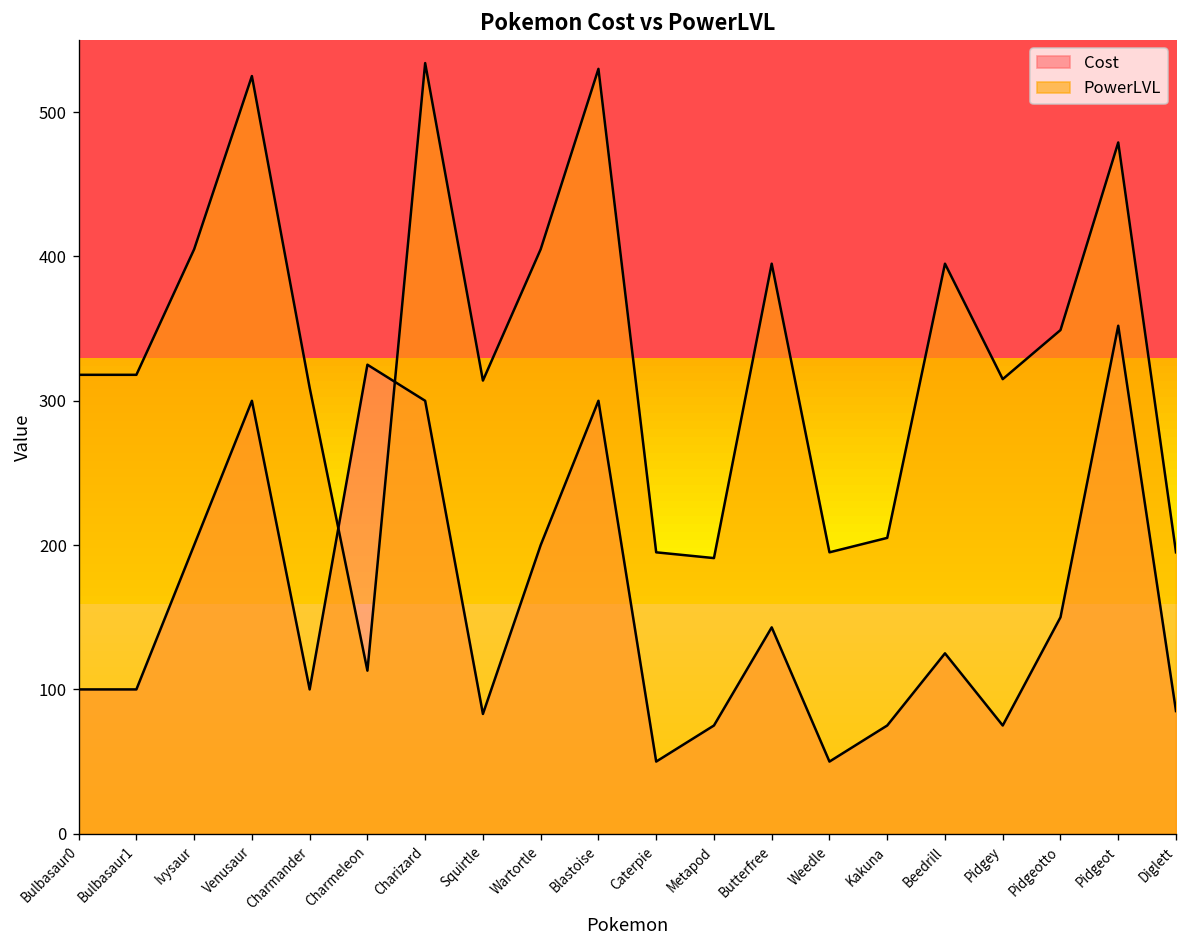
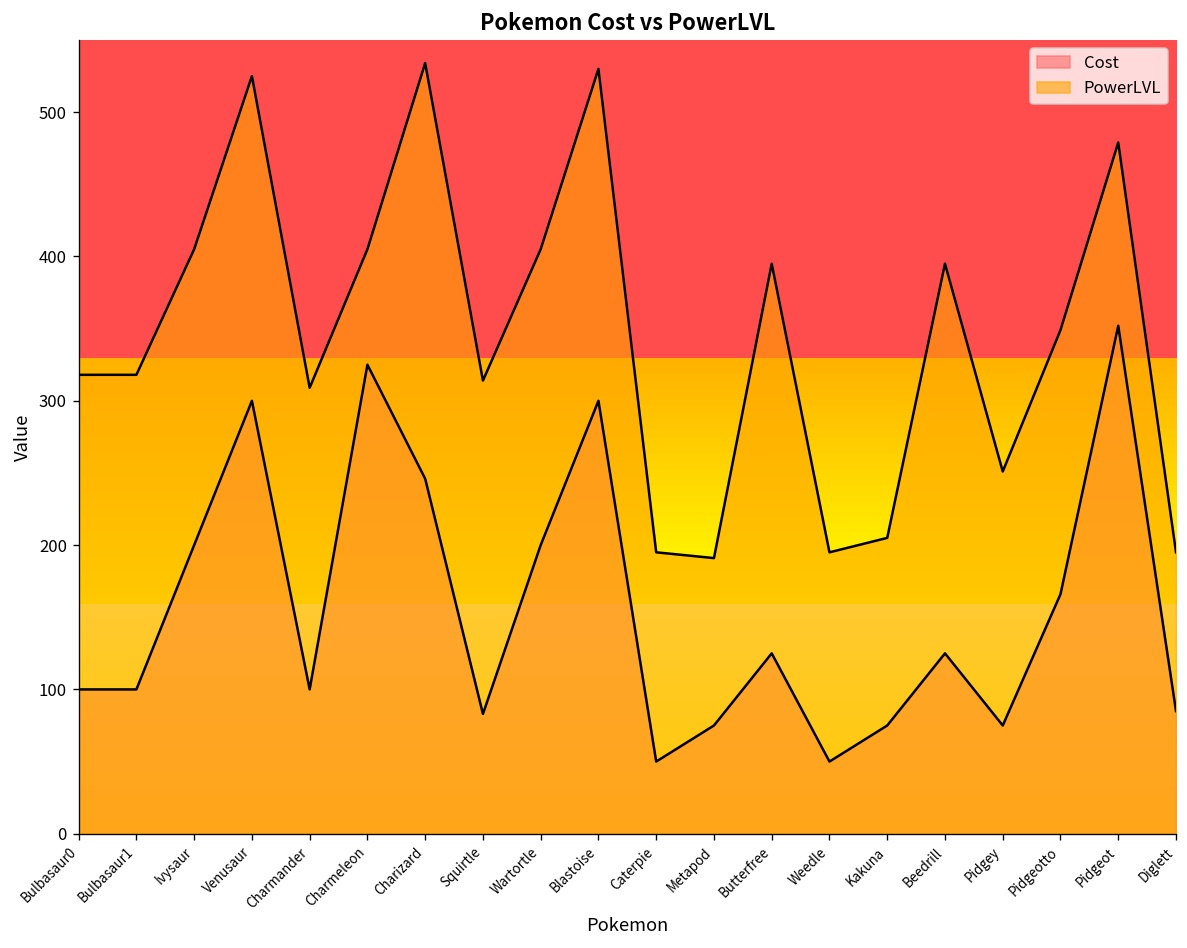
PowerLVL, Charmeleon: 113 -> 405
Cost, Charizard: 300 -> 246
Cost, Butterfree: 143 -> 125
PowerLVL, Pidgey: 315 -> 251
Cost, Pidgeotto: 150 -> 166
